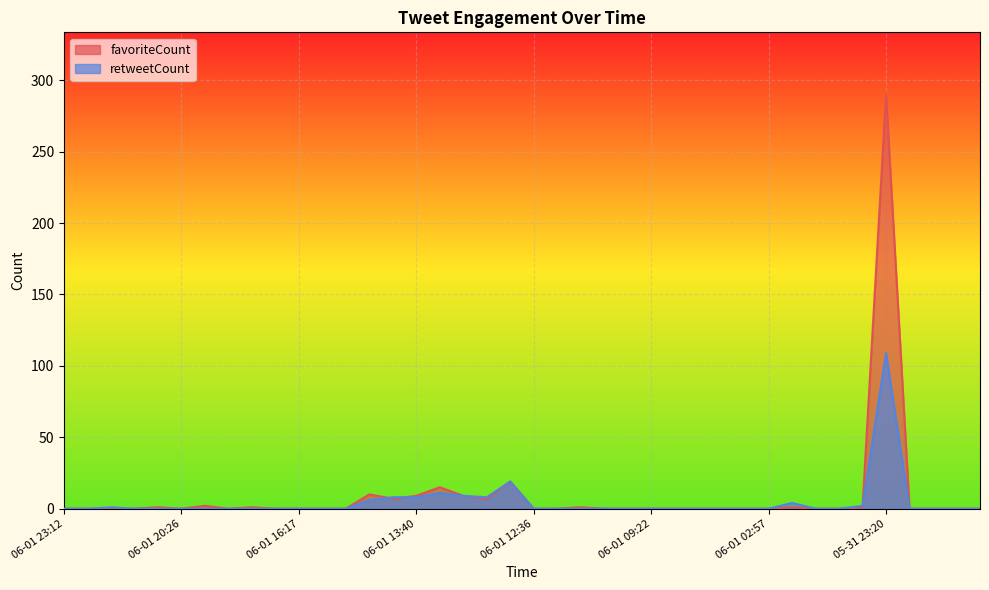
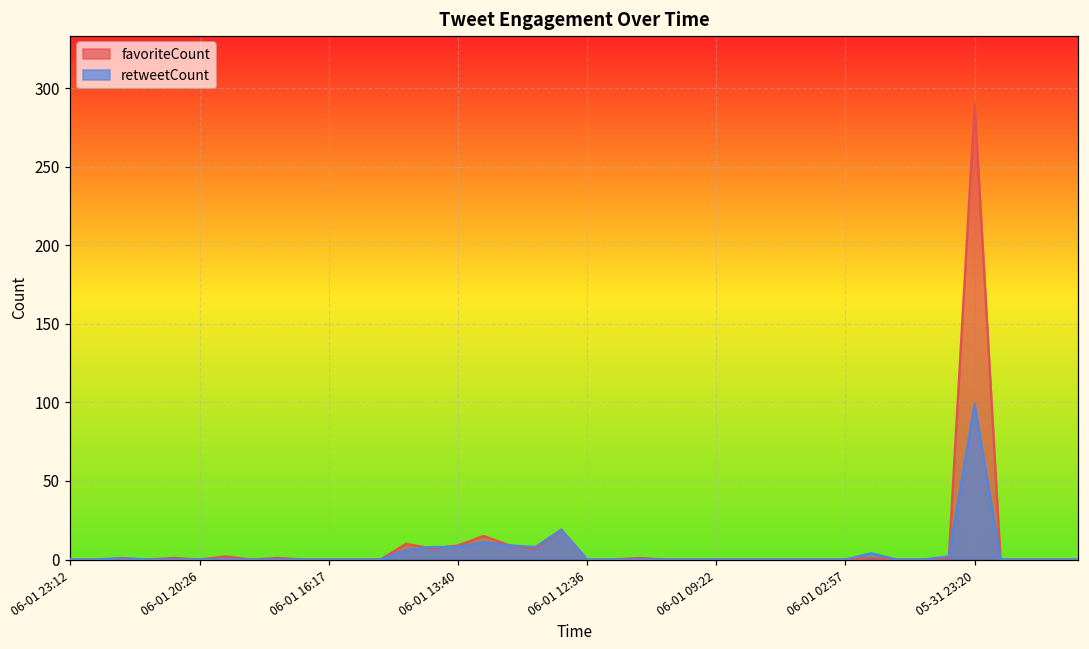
retweetCount, 05-31 23:20: 109 -> 99
